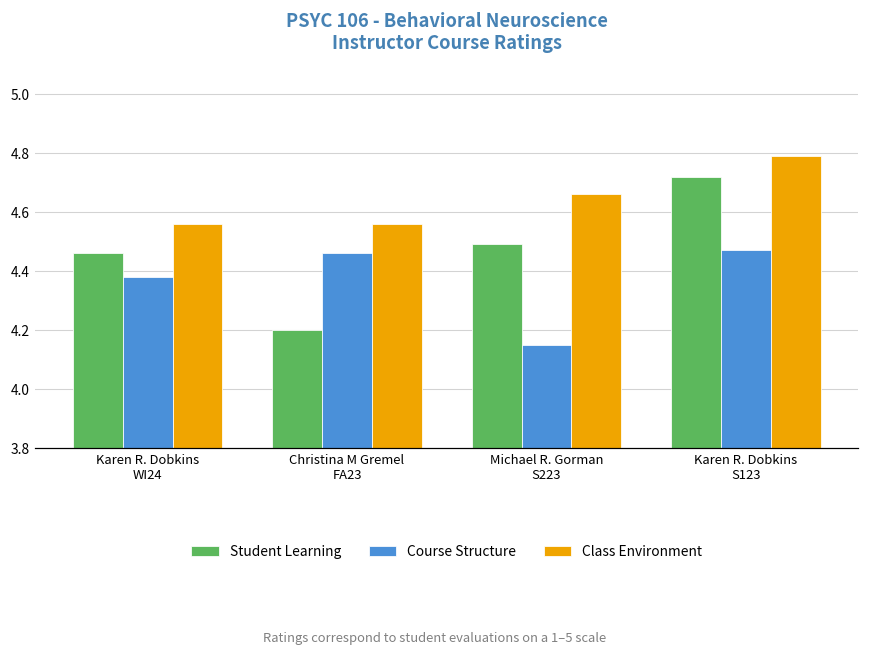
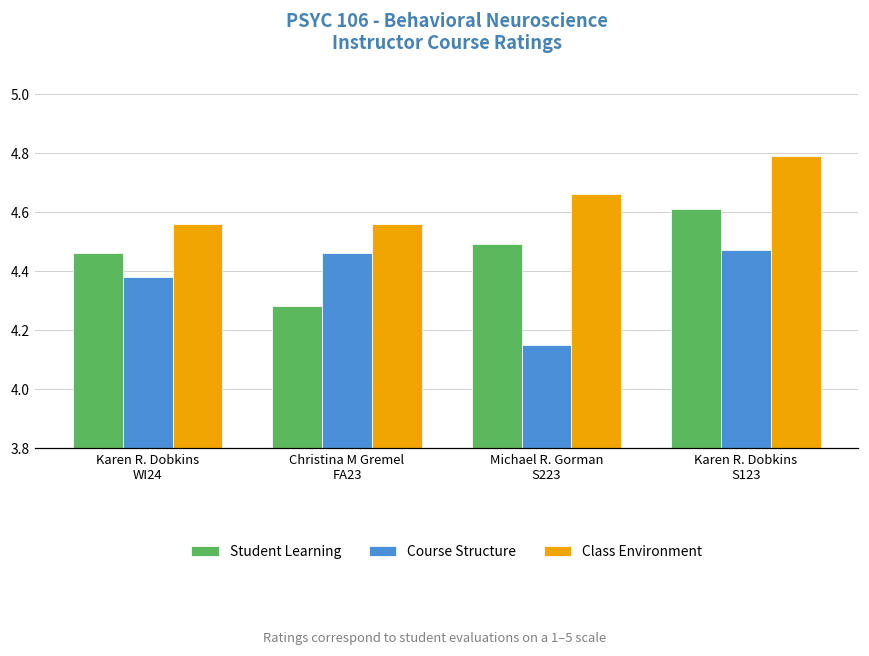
Student Learning, Christina M Gremel FA23: 4.20 -> 4.28
Student Learning, Karen R. Dobkins S123: 4.72 -> 4.61
